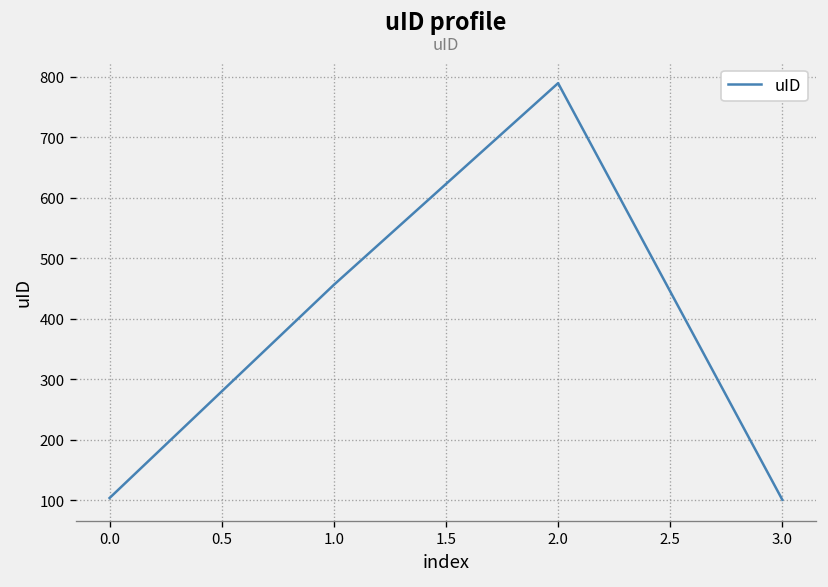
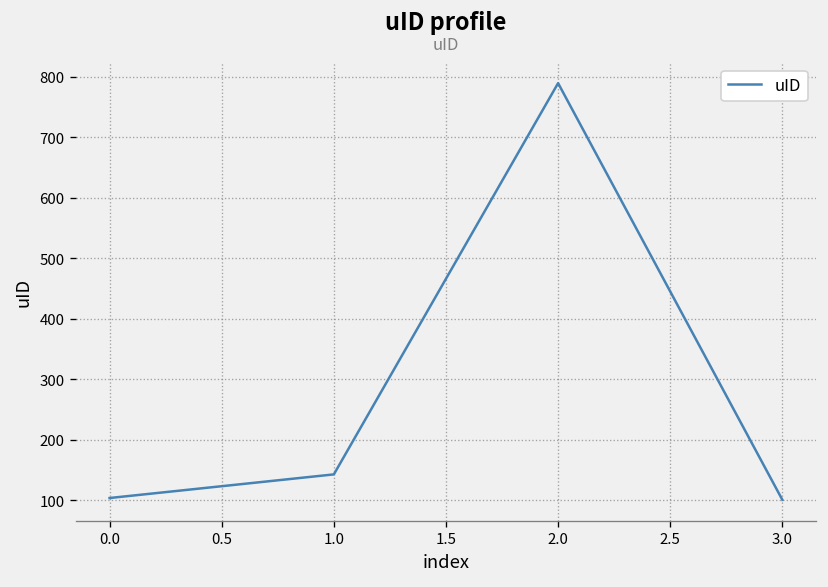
1.0: 460 -> 140
